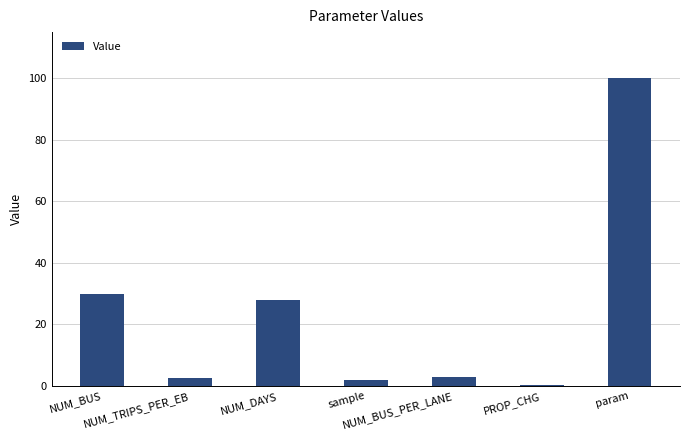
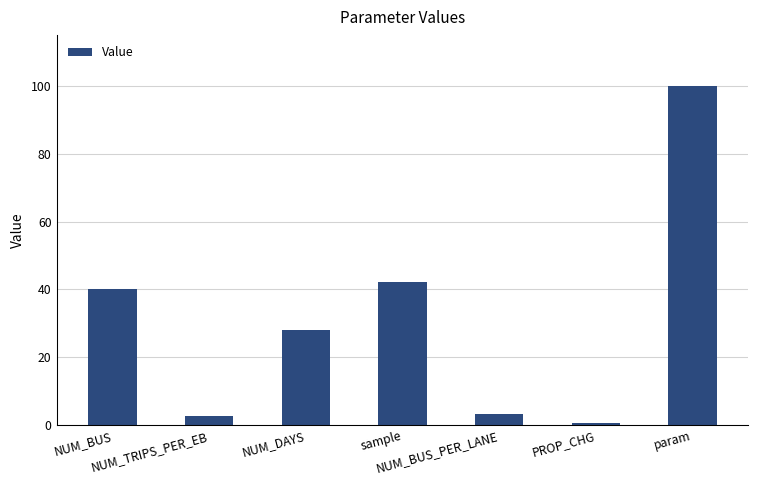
NUM_BUS: 30 -> 40
sample: 2 -> 42
